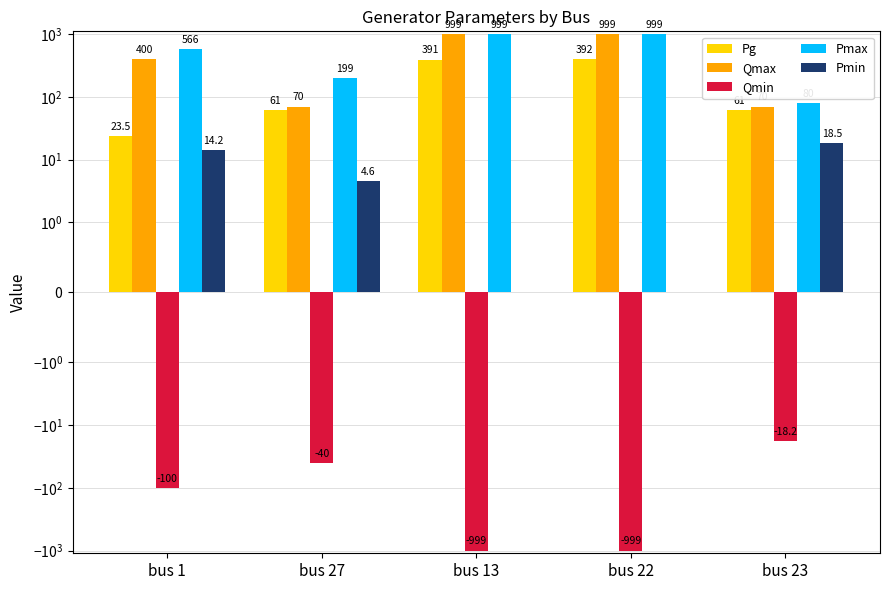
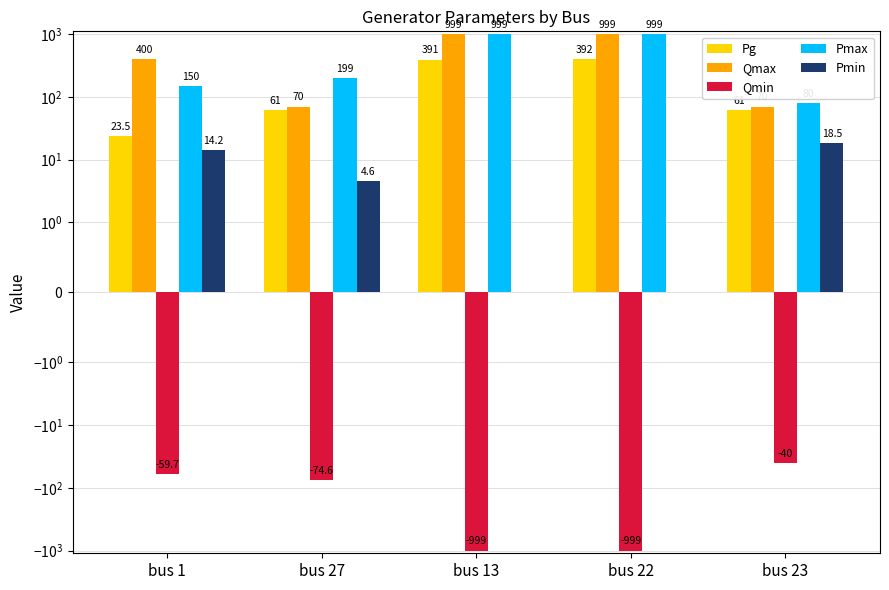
Qmin, bus 1: -100 -> -59.7
Pmax, bus 1: 566 -> 150
Qmin, bus 27: -40 -> -74.6
Qmin, bus 23: -18.2 -> -40
